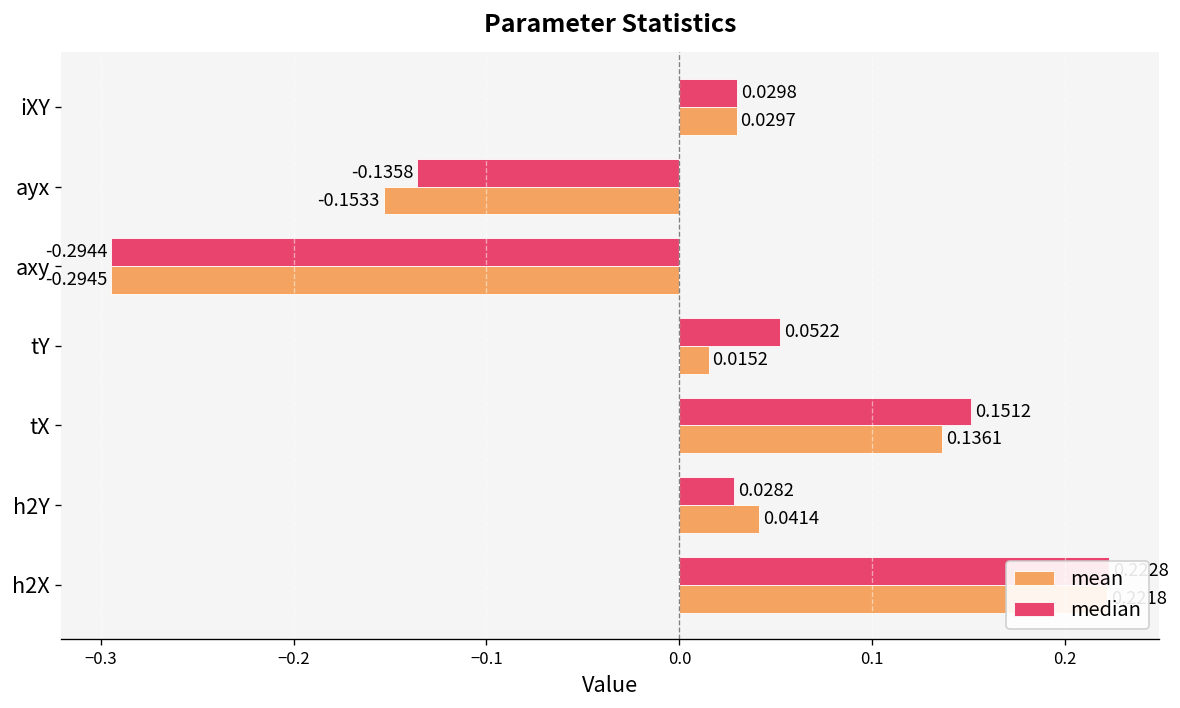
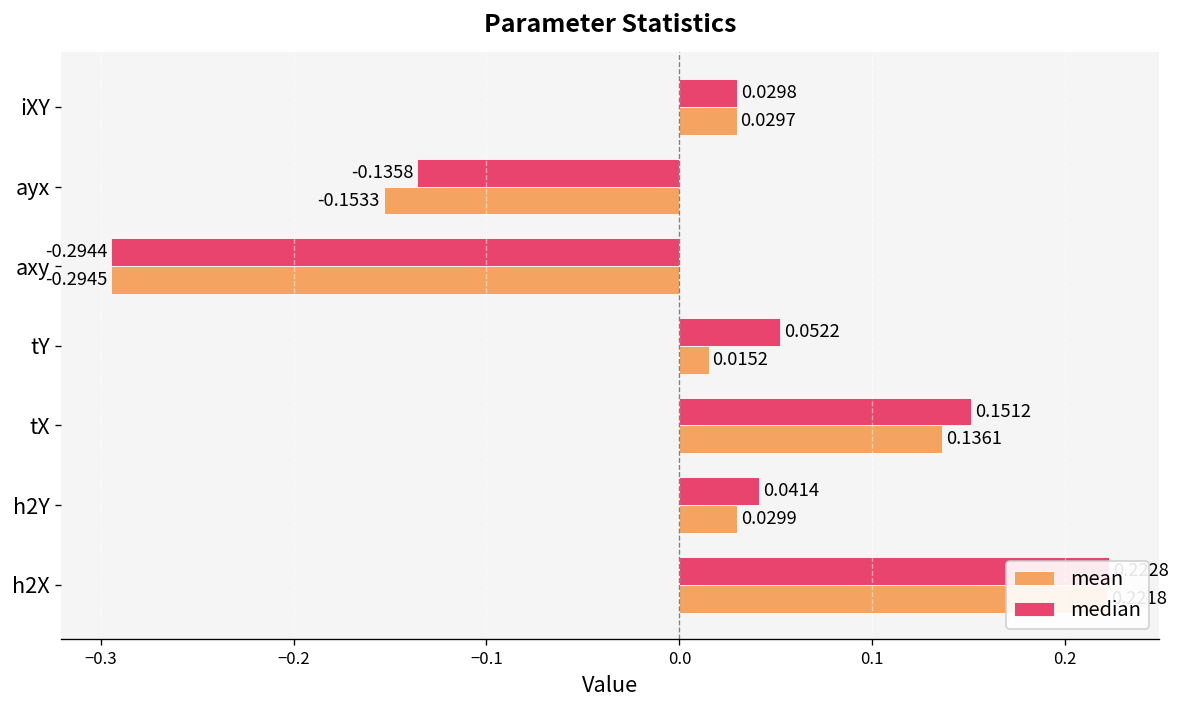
median, h2Y: 0.0282 -> 0.0414
mean, h2Y: 0.0414 -> 0.0299
